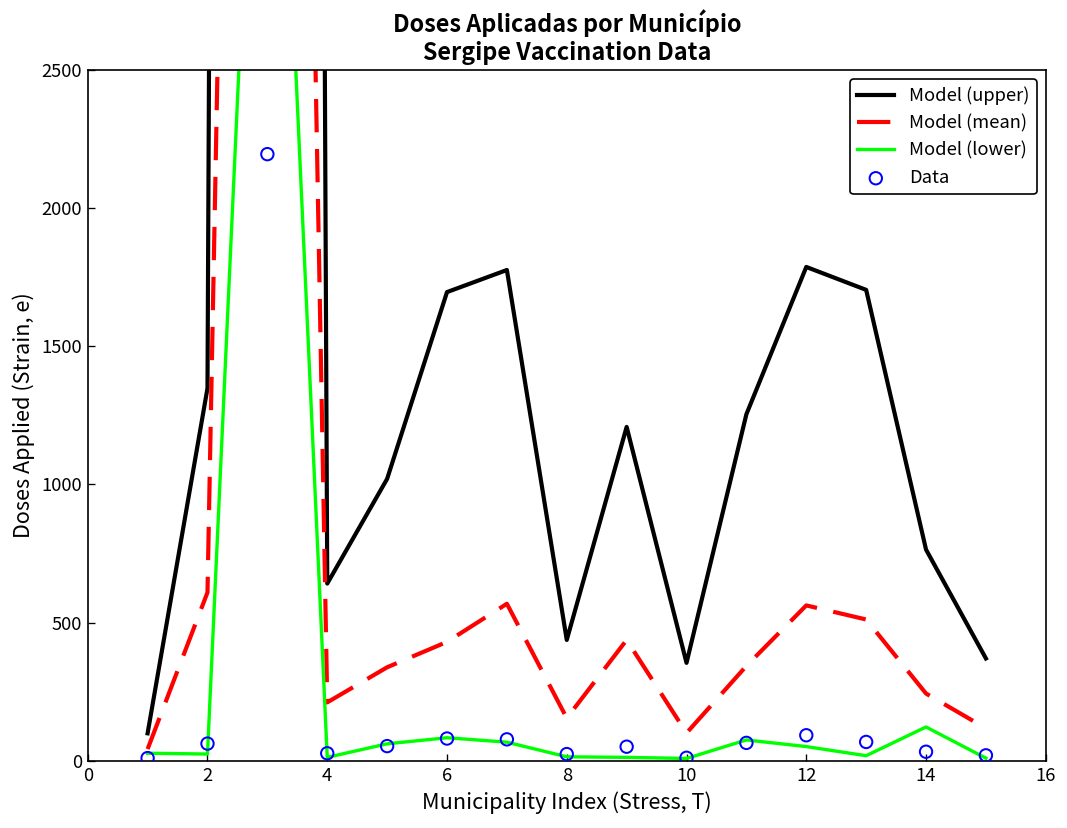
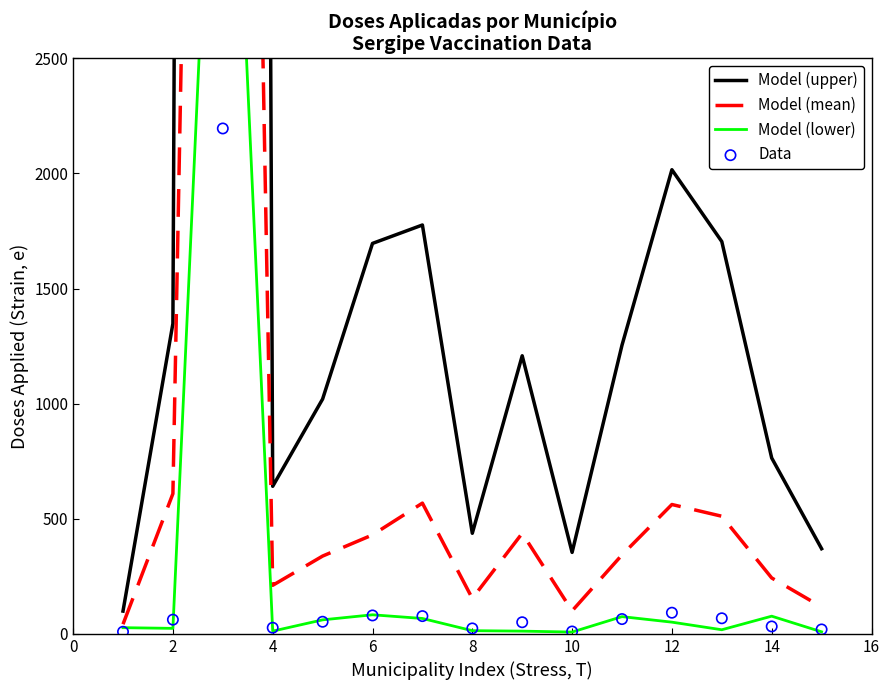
Model (upper), 12: 1790 -> 2020
Model (lower), 14: 120 -> 80
